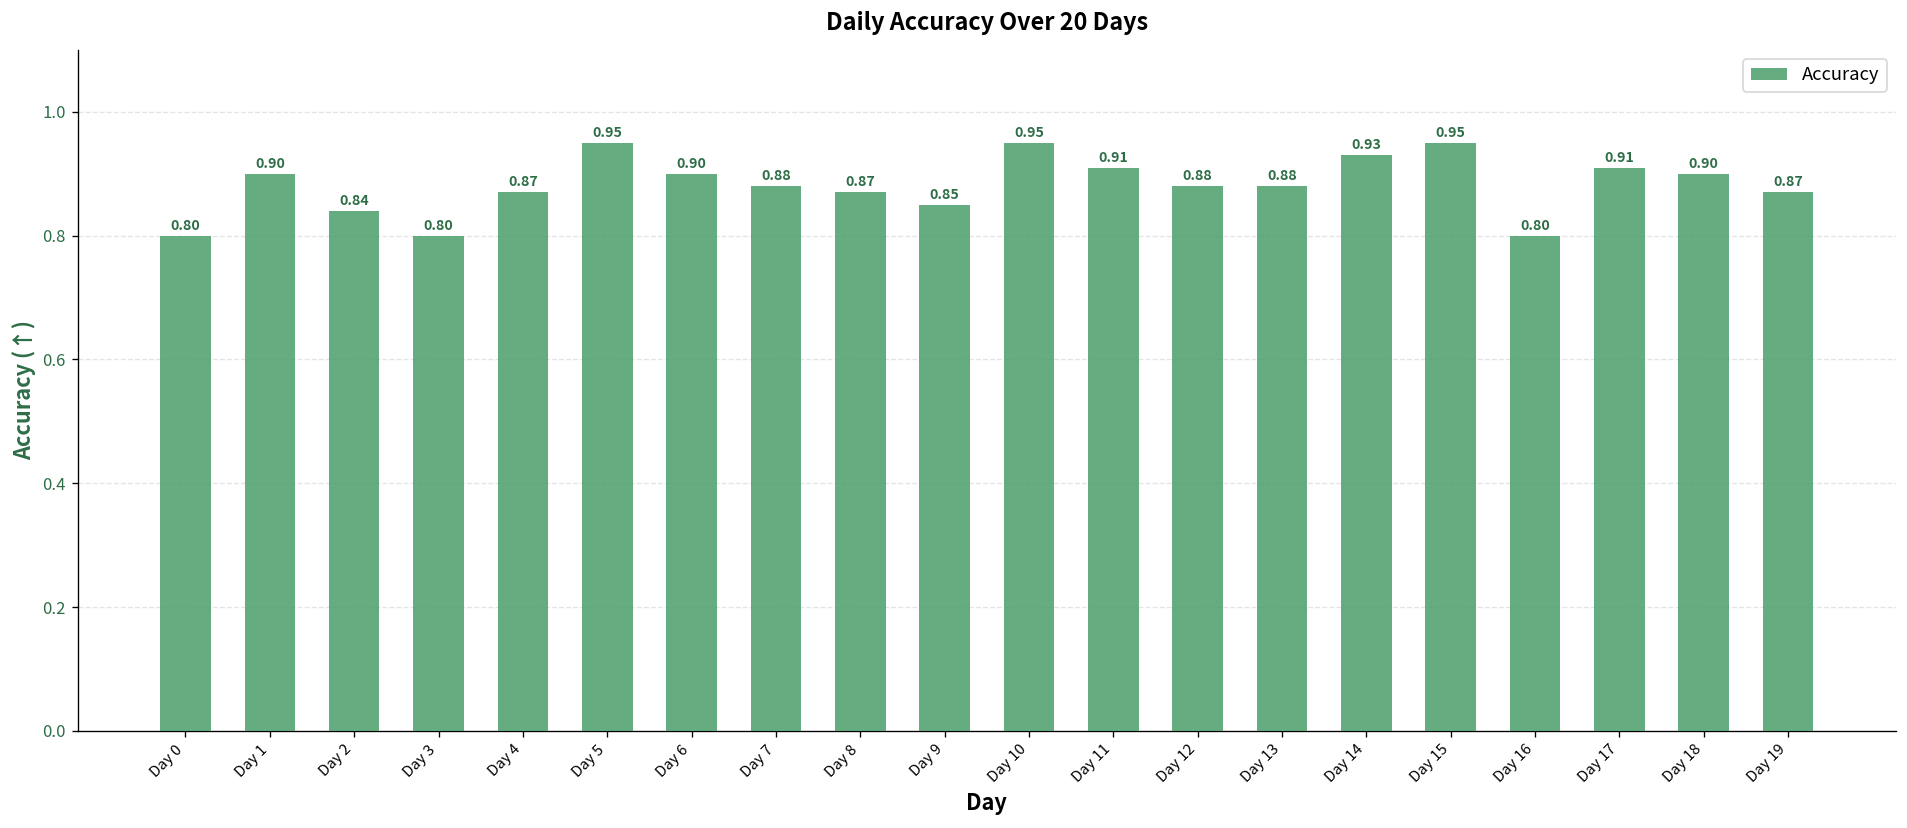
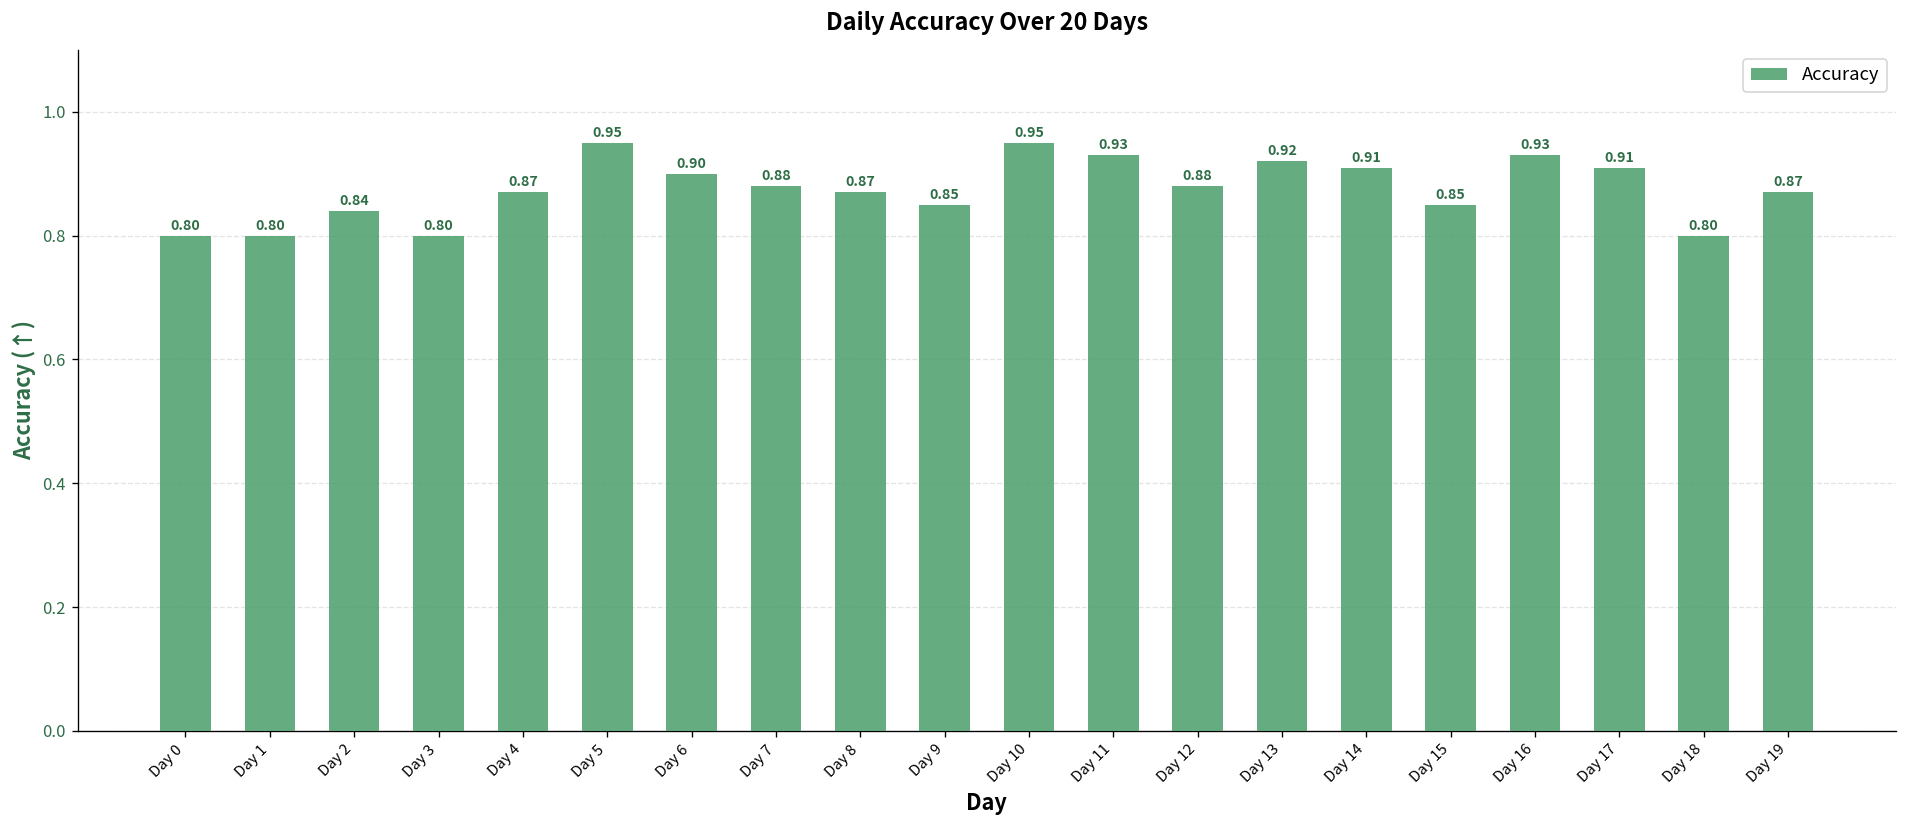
Day 1: 0.90 -> 0.80
Day 11: 0.91 -> 0.93
Day 13: 0.88 -> 0.92
Day 14: 0.93 -> 0.91
Day 15: 0.95 -> 0.85
Day 16: 0.80 -> 0.93
Day 18: 0.90 -> 0.80
